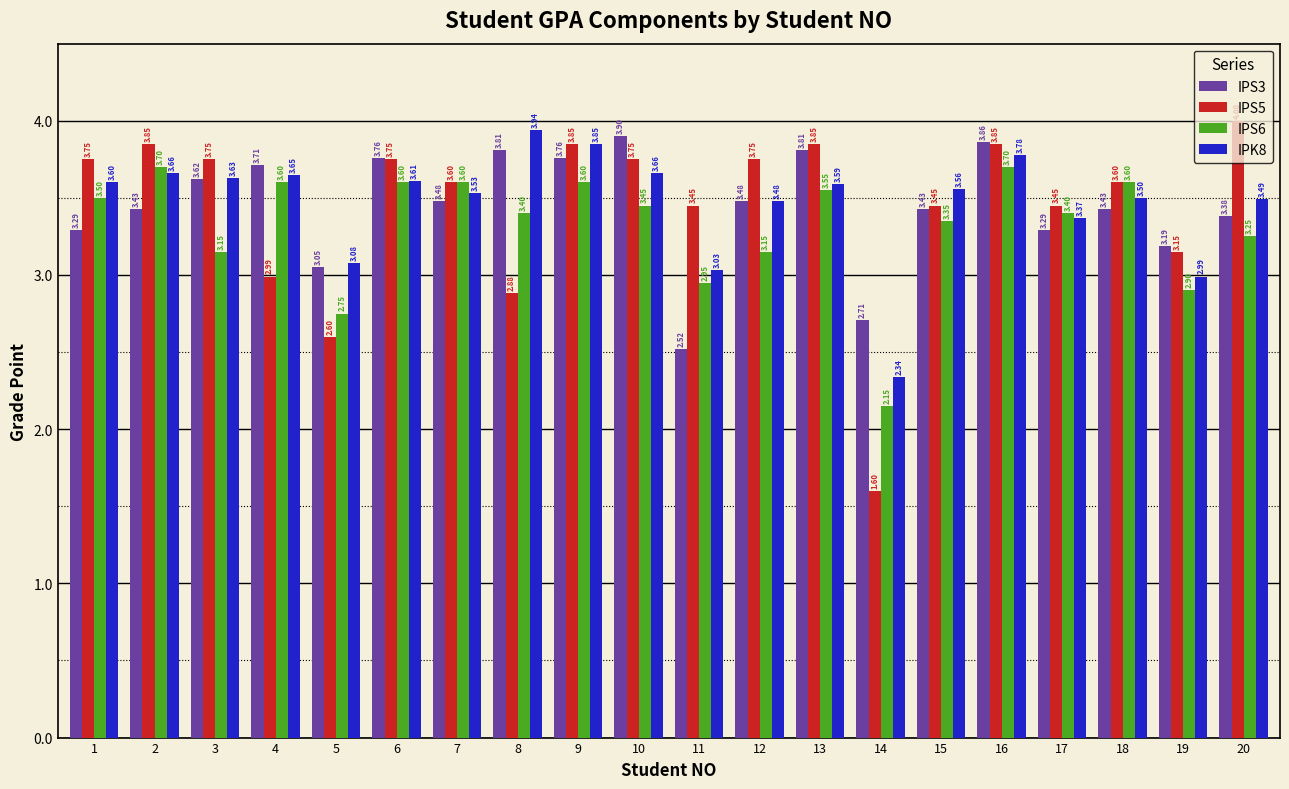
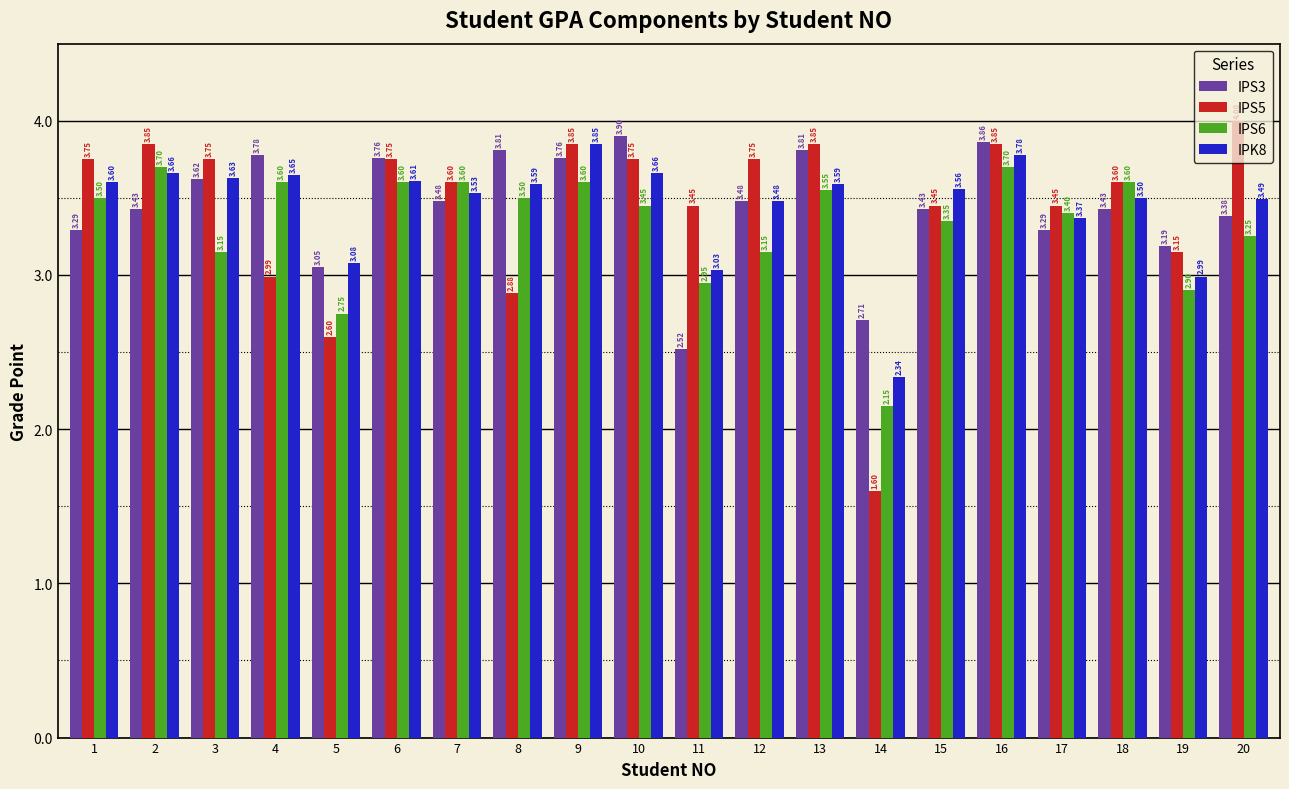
IPS3, 4: 3.71 -> 3.78
IPS6, 8: 3.40 -> 3.50
IPK8, 8: 3.94 -> 3.59
